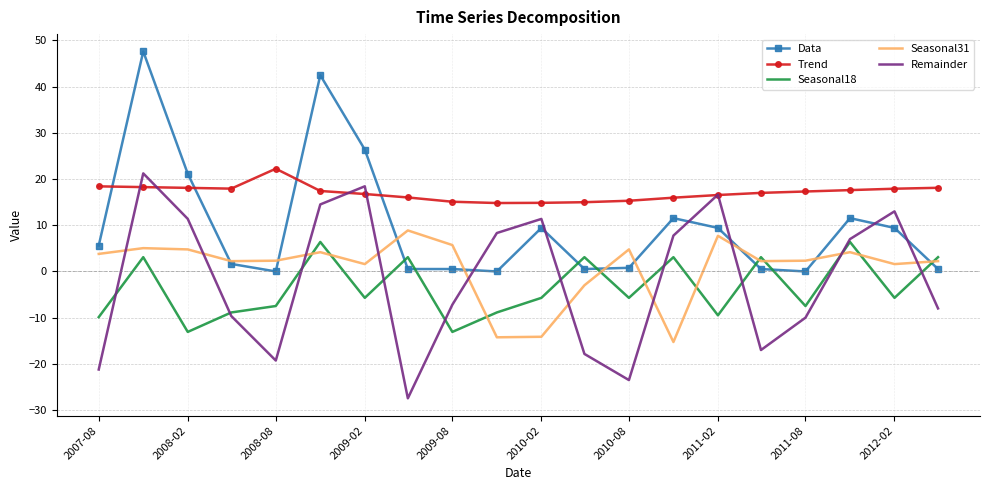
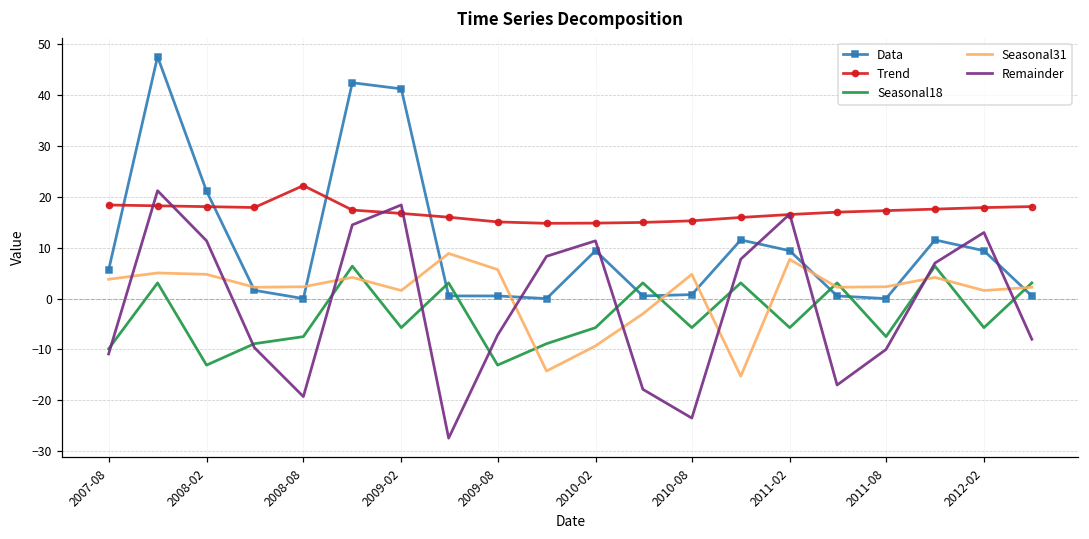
Remainder, 2007-08: -21 -> -11
Data, 2009-02: 26 -> 41
Seasonal31, 2010-02: -14 -> -9
Seasonal18, 2011-02: -9 -> -6
